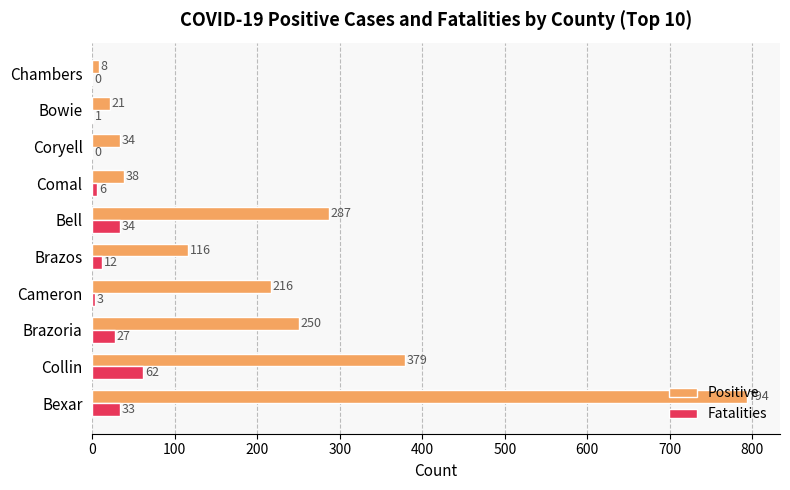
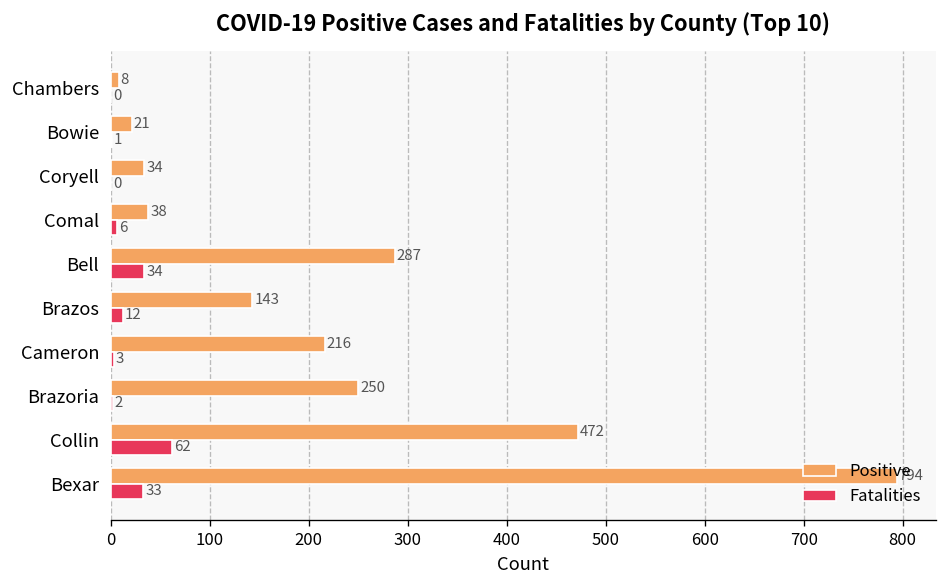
Positive, Brazos: 116 -> 143
Fatalities, Brazoria: 27 -> 2
Positive, Collin: 379 -> 472
